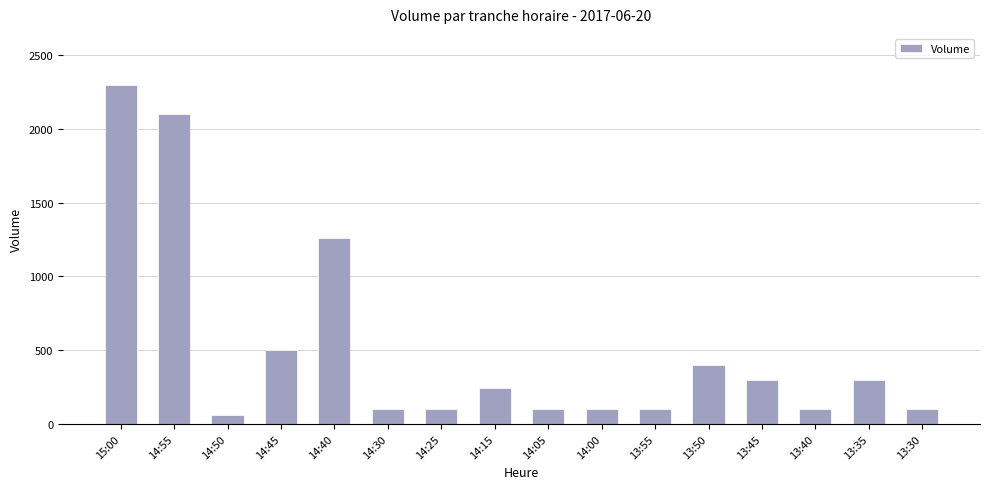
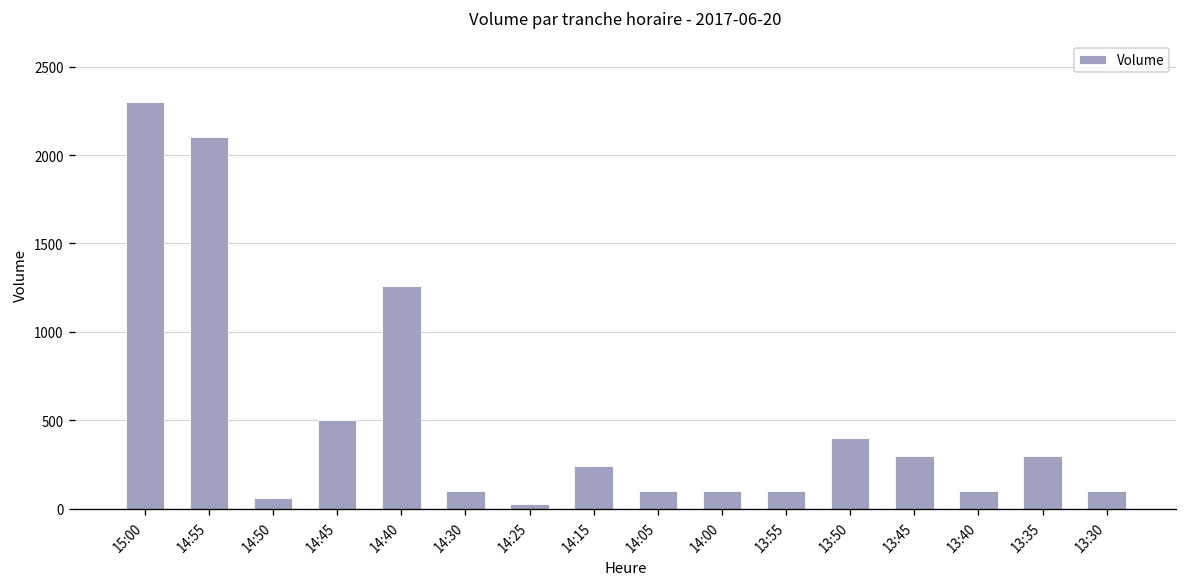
14:25: 100 -> 30
